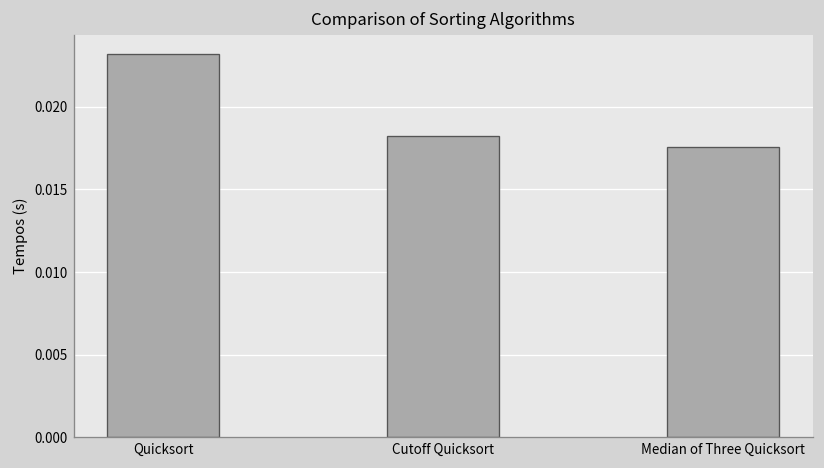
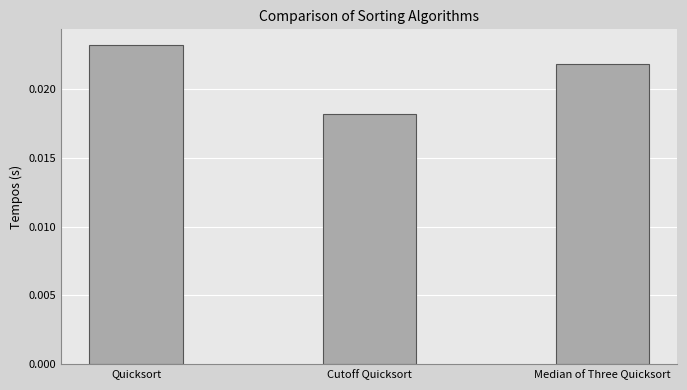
Median of Three Quicksort: 0.0175 -> 0.0218
